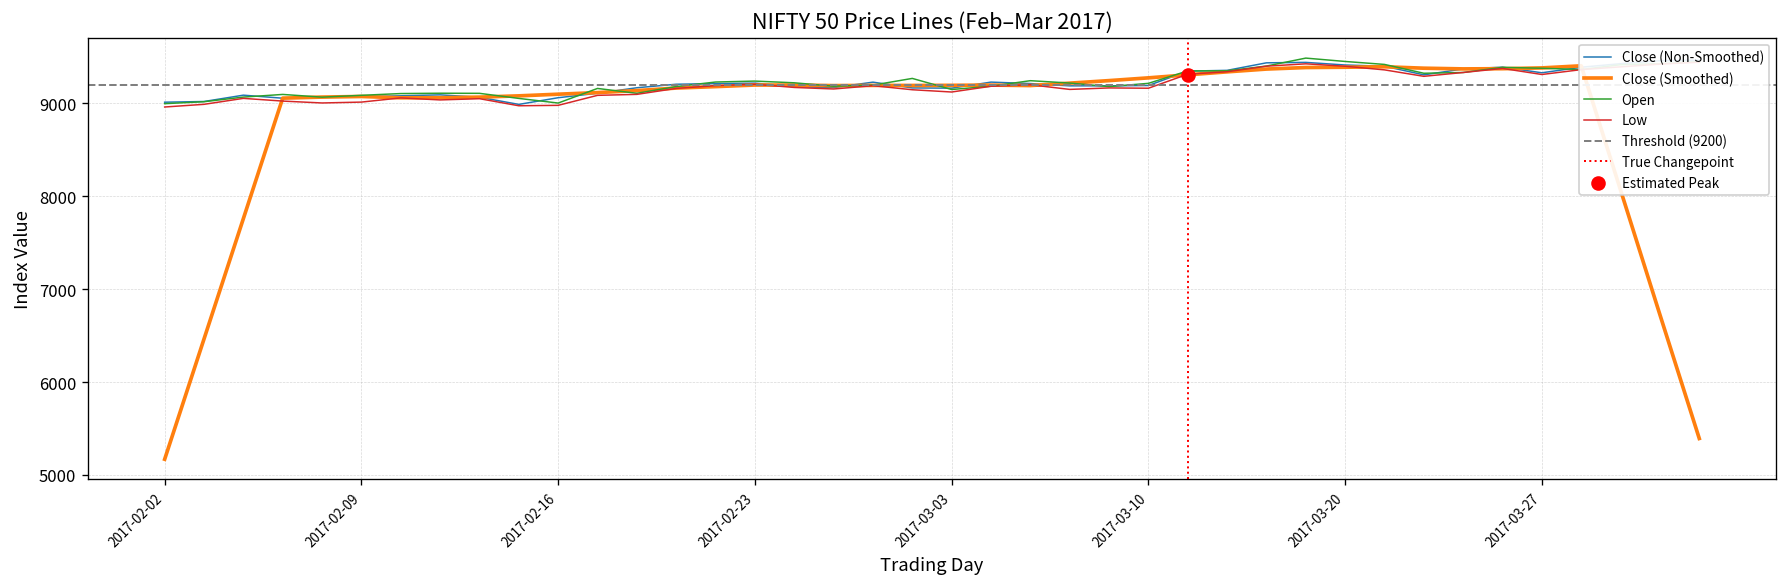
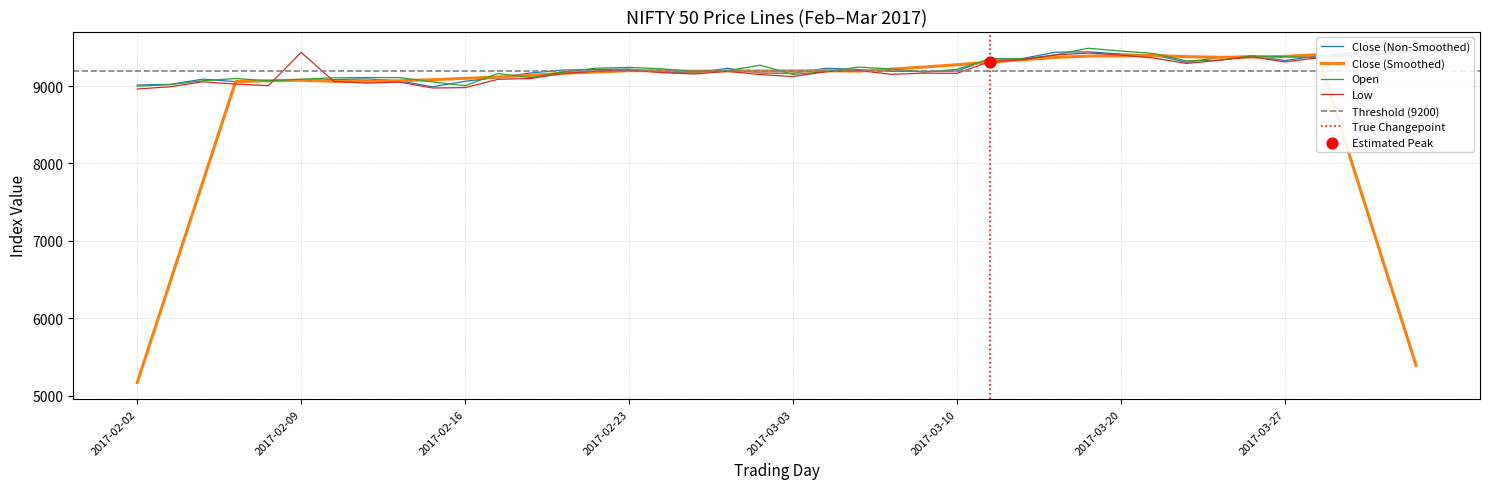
Low, 2017-02-09: 9000 -> 9400
